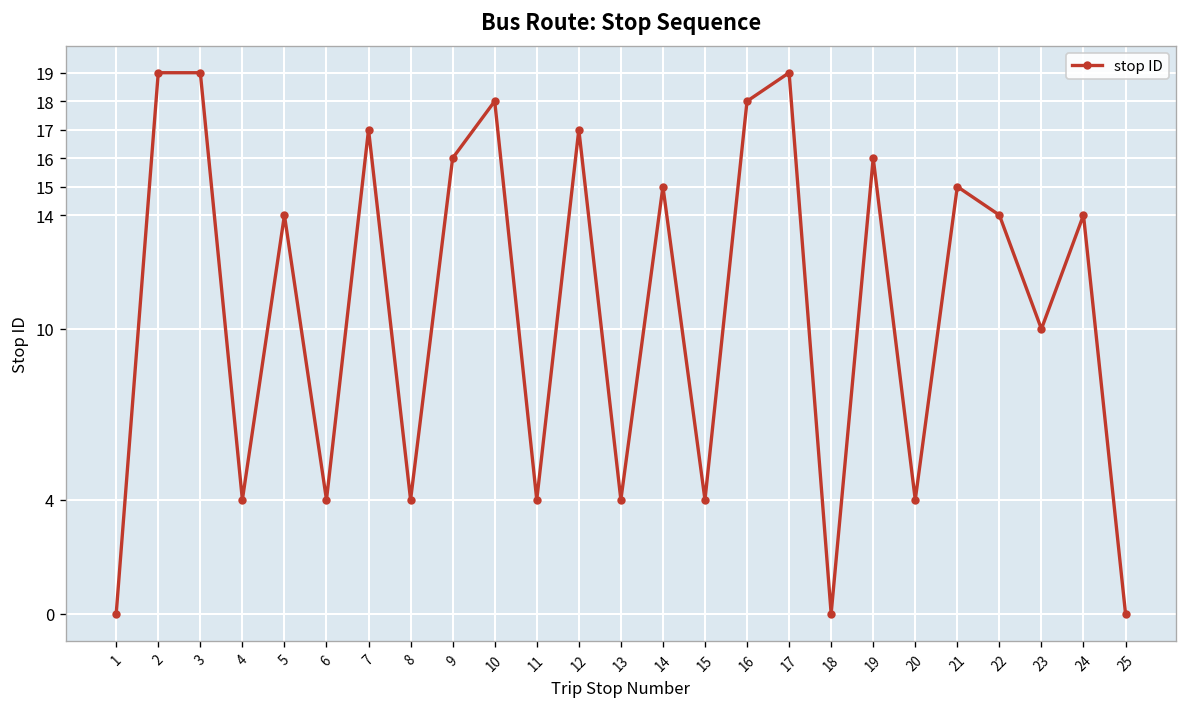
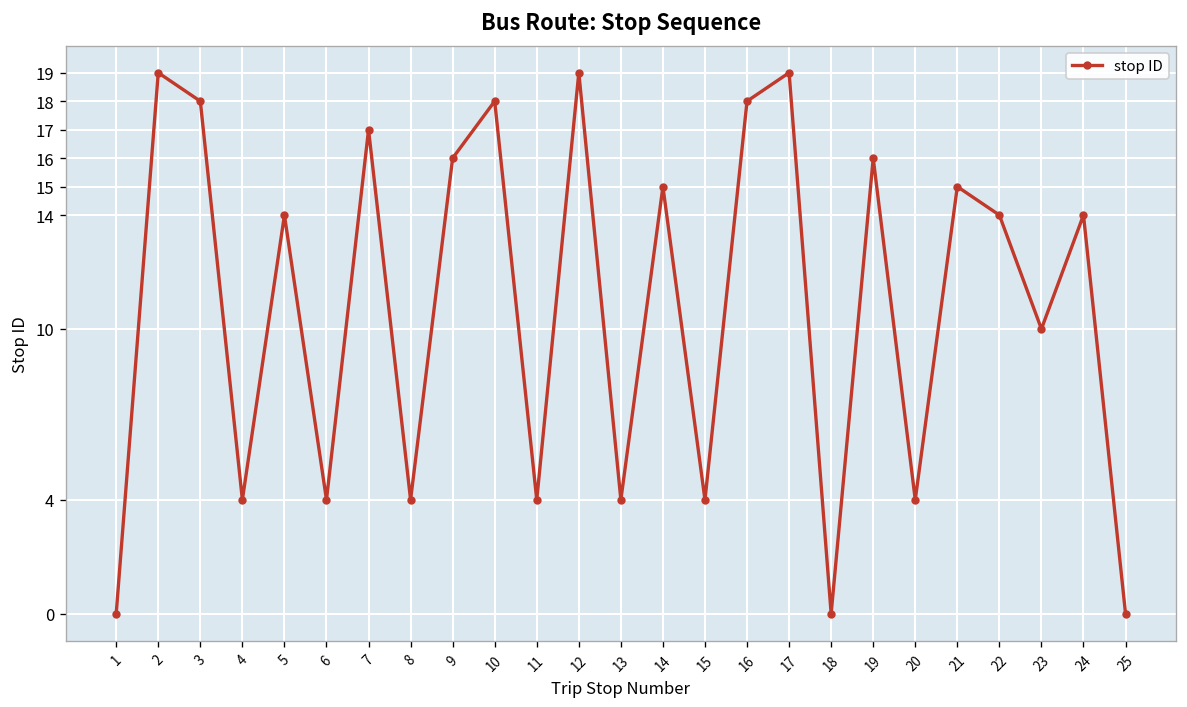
3: 19 -> 18
12: 17 -> 19
